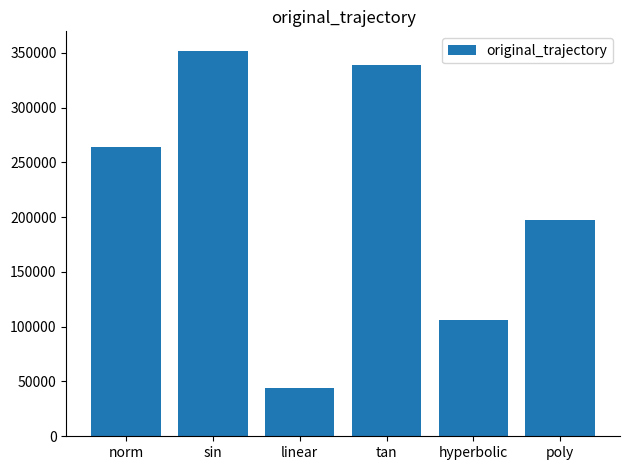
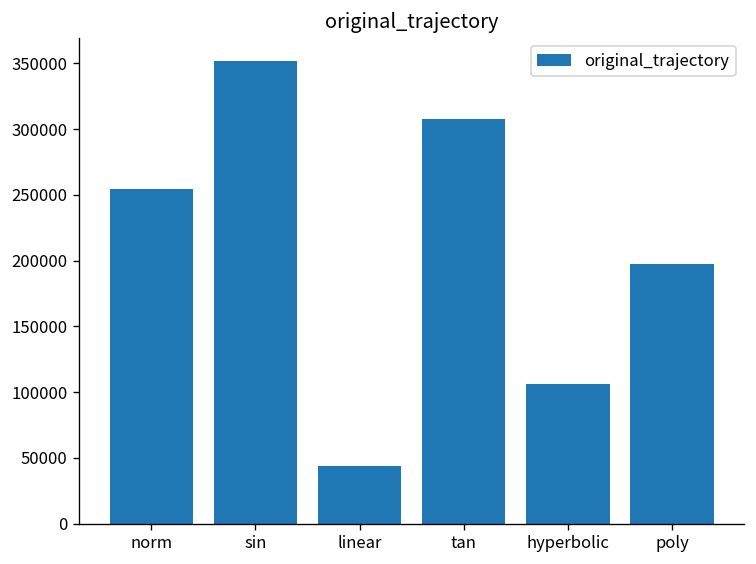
norm: 264000 -> 255000
tan: 339000 -> 308000
